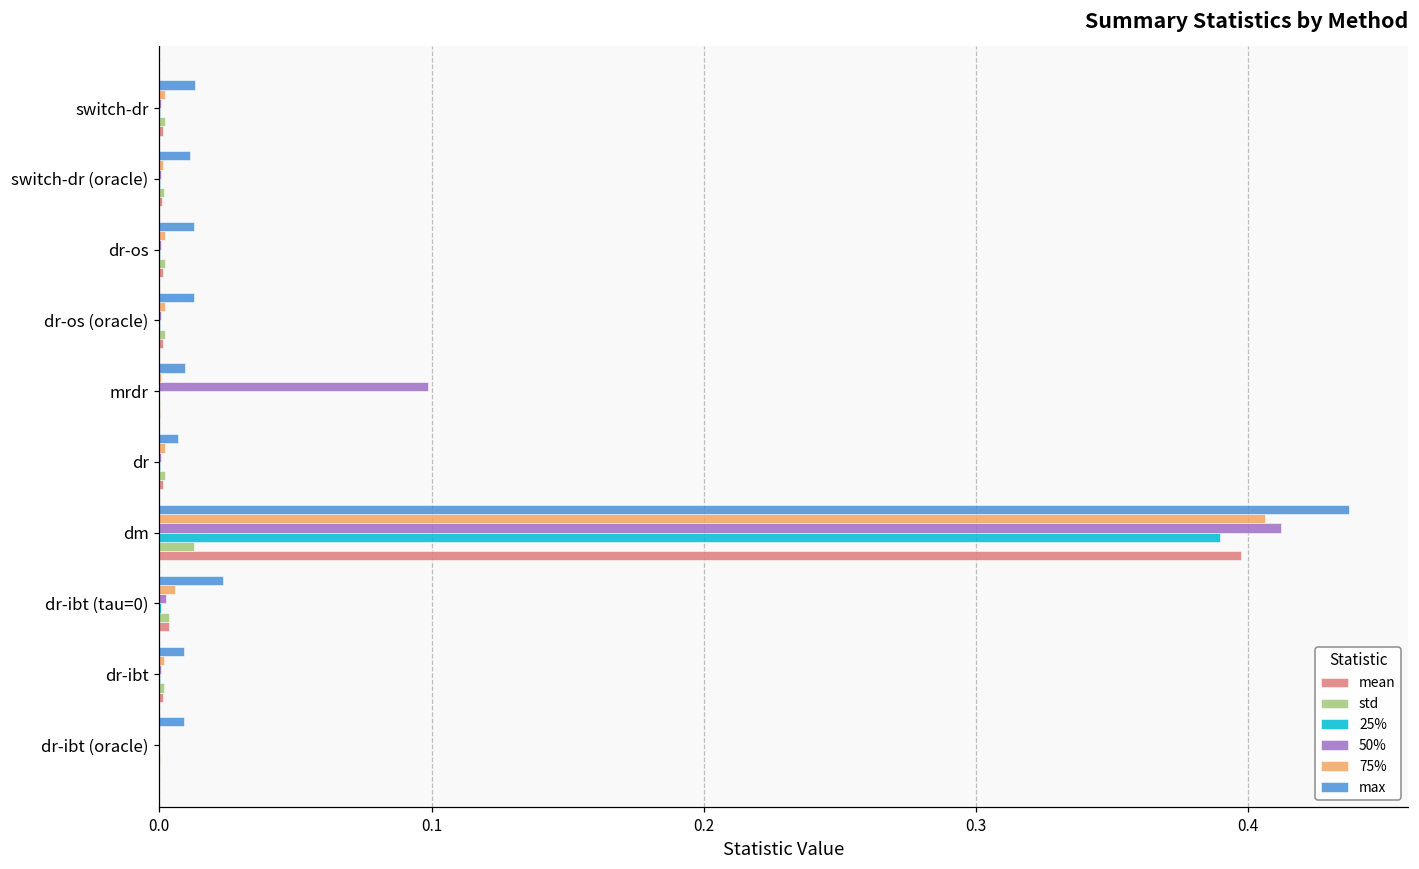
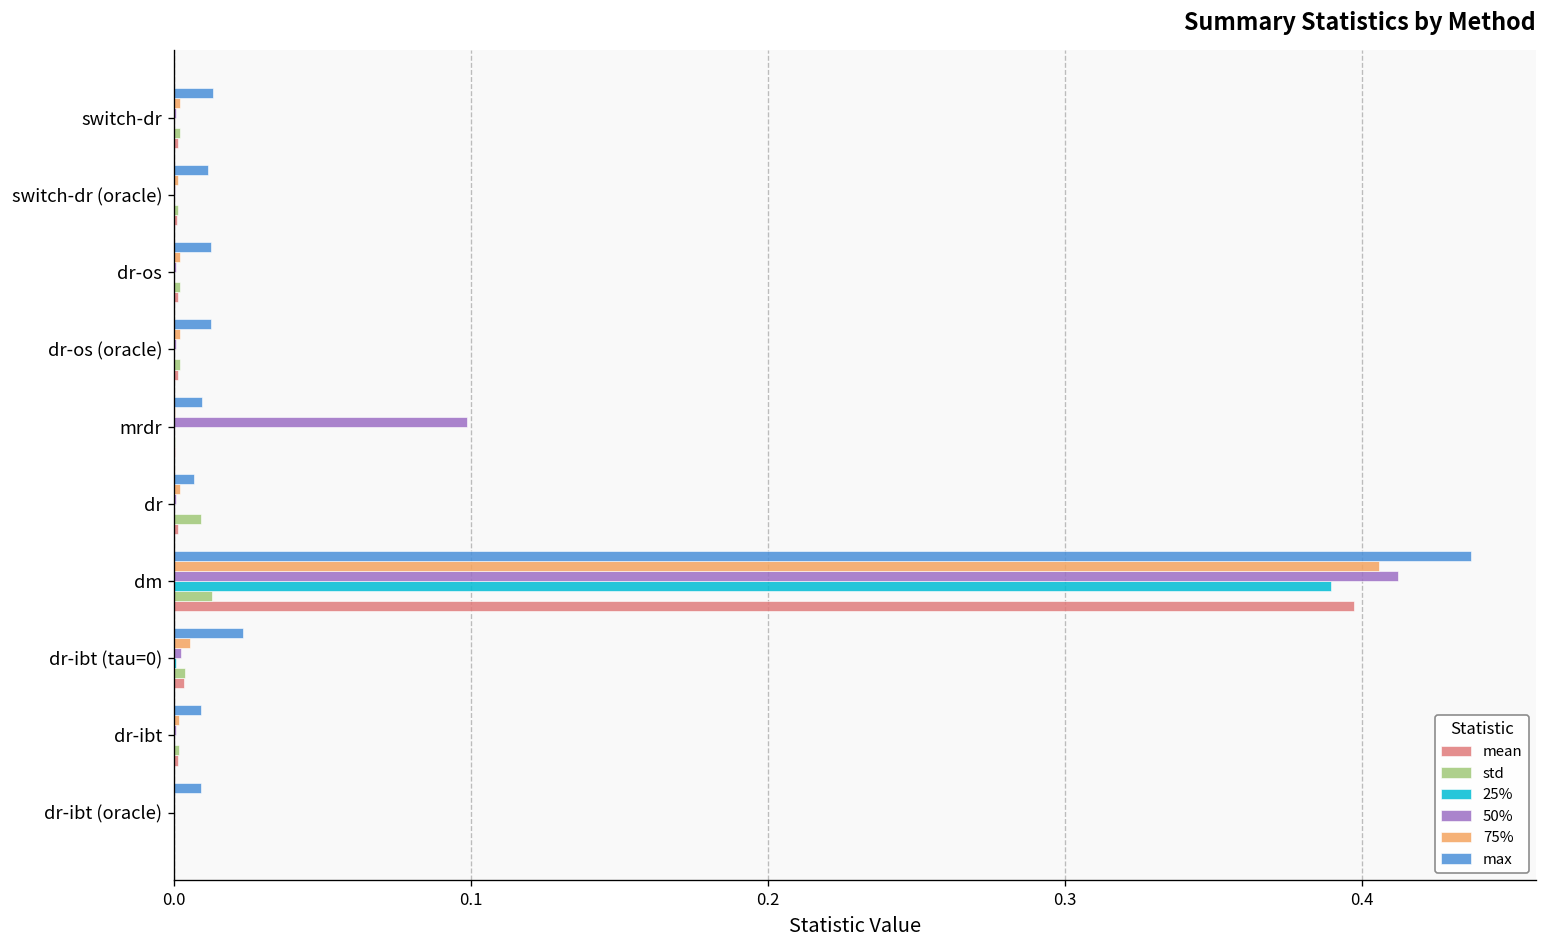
std, dr: 0.002 -> 0.009
